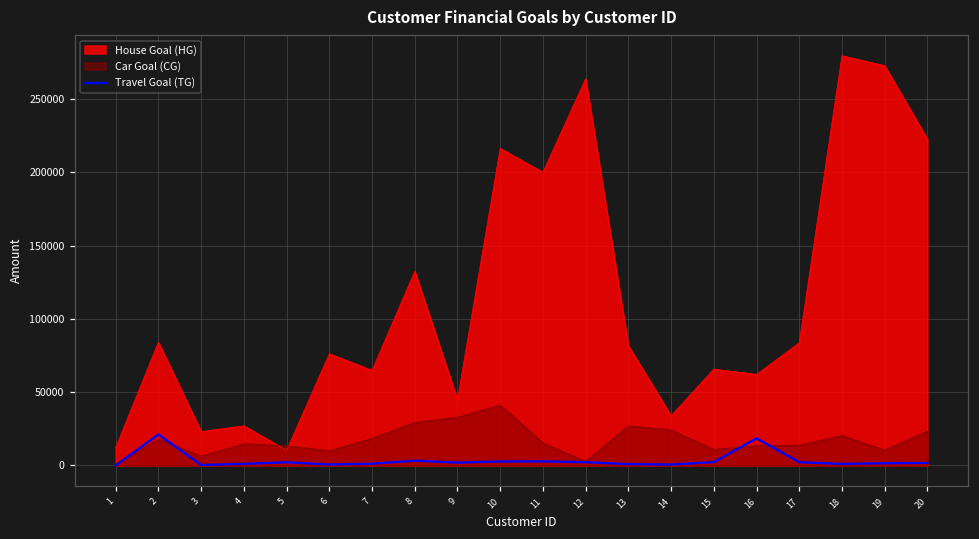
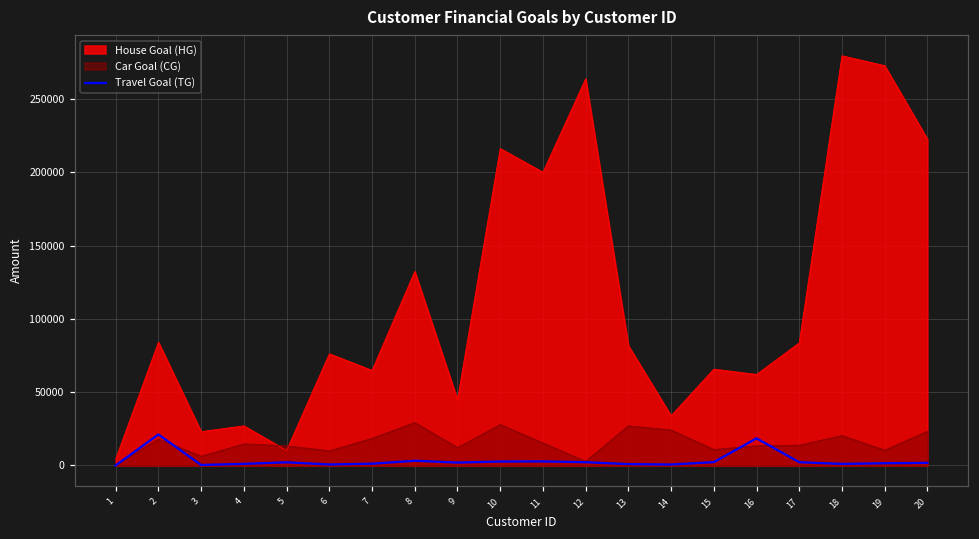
House Goal (HG), 1: 12000 -> 4000
Car Goal (CG), 9: 33000 -> 12000
Car Goal (CG), 10: 41000 -> 28000
